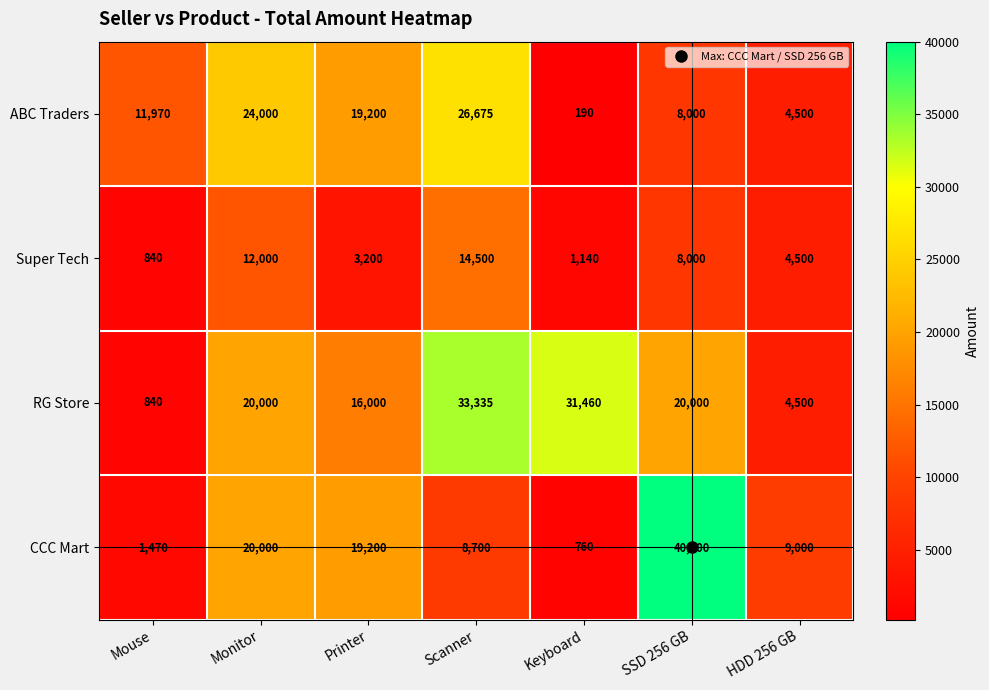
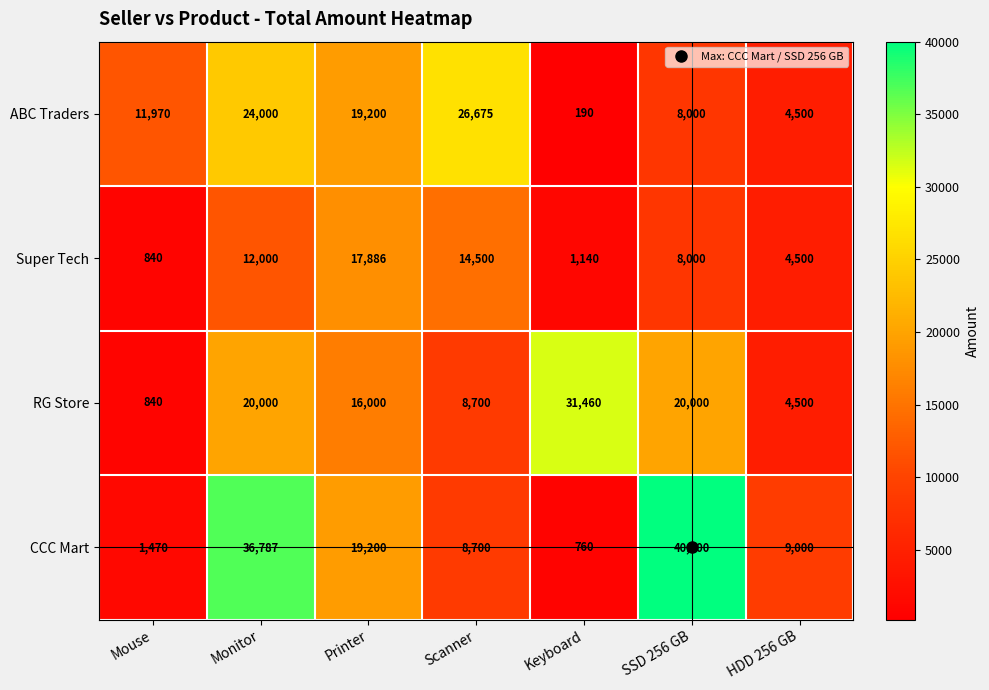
Super Tech, Printer: 3,200 -> 17,886
RG Store, Scanner: 33,335 -> 8,700
CCC Mart, Monitor: 20,000 -> 36,787
